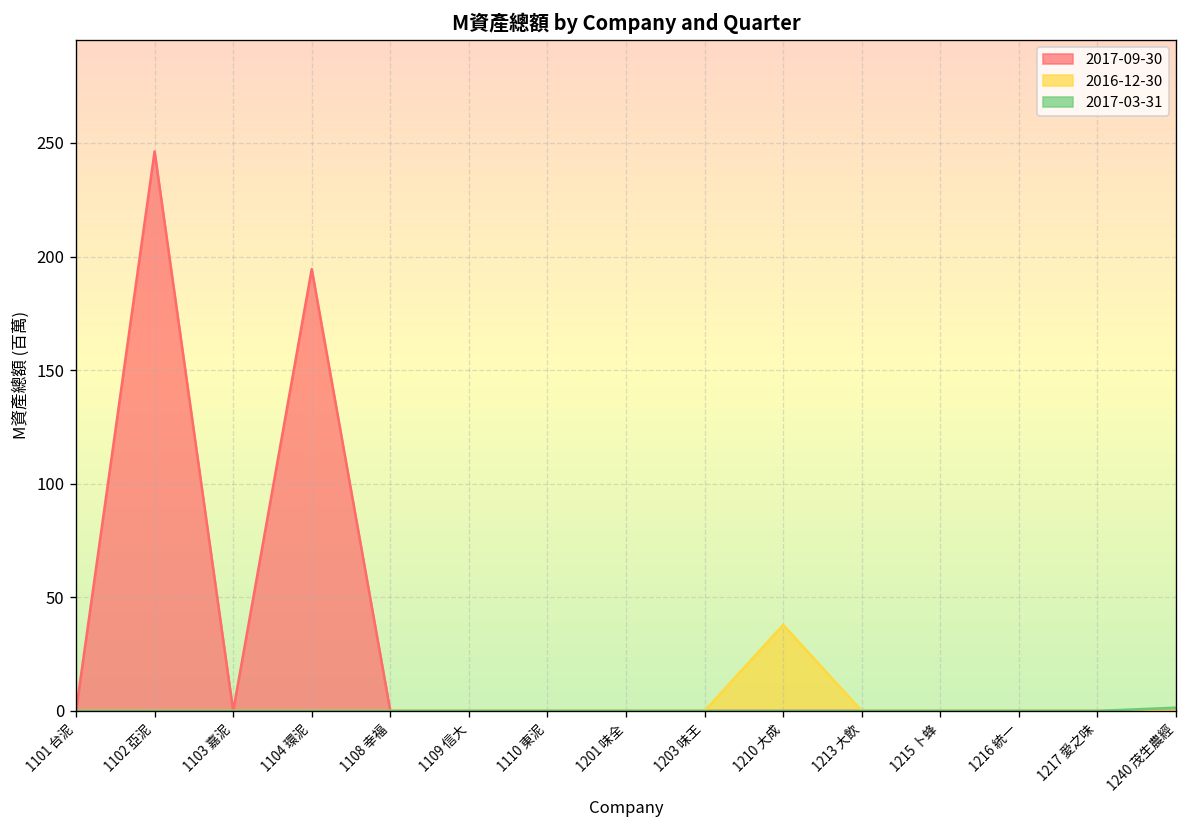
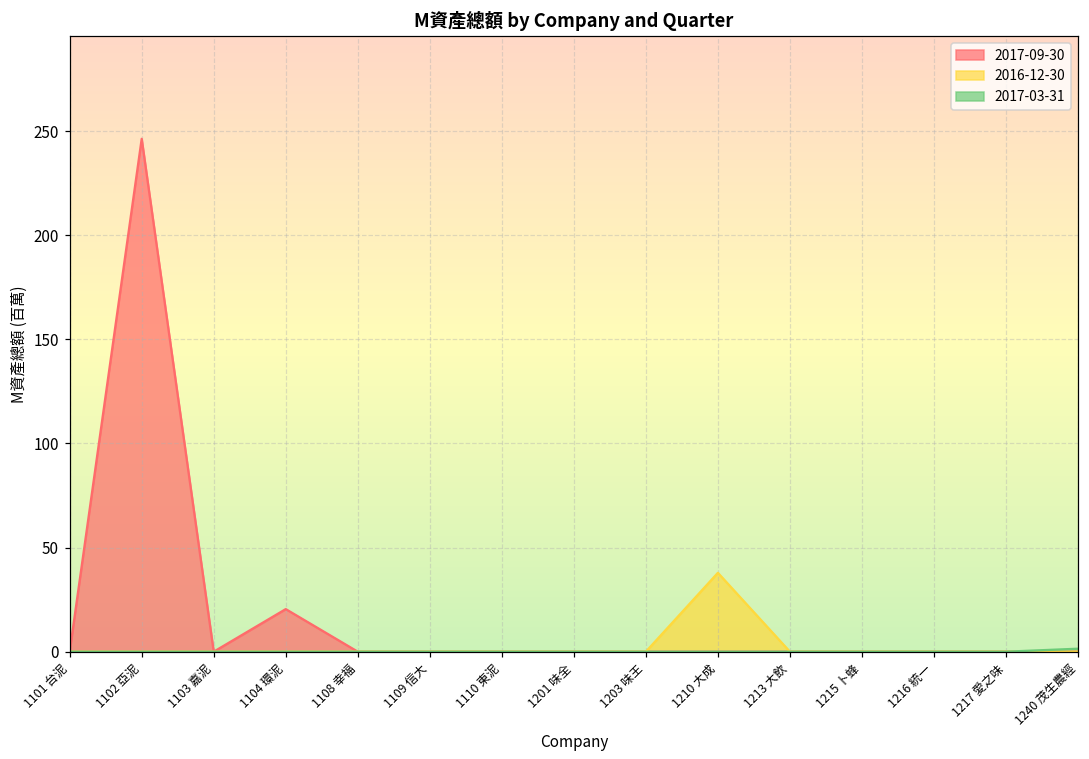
2017-09-30, 1104 環泥: 194 -> 20
